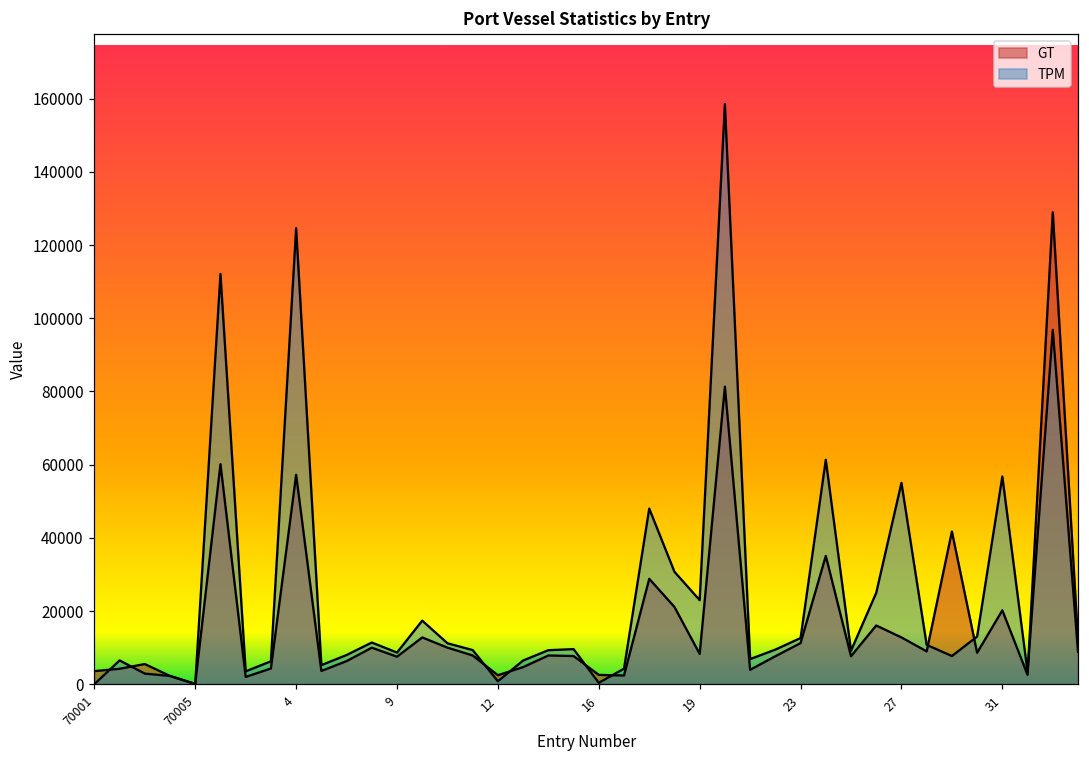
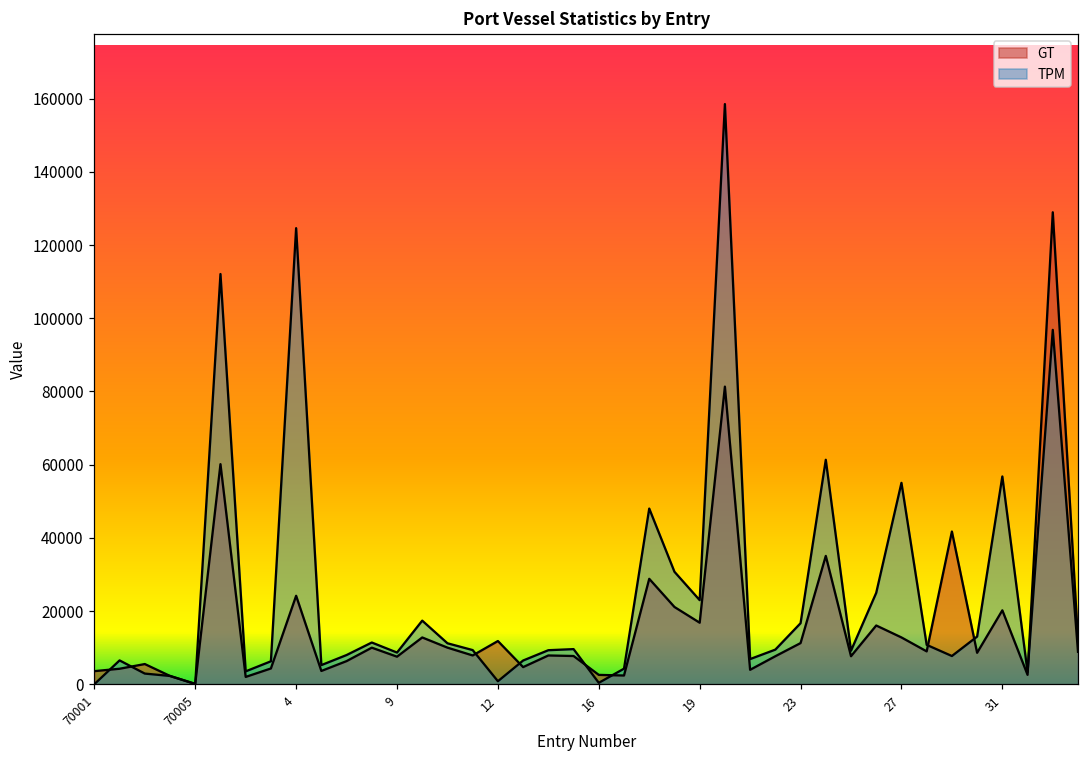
GT, 4: 57000 -> 24000
GT, 12: 2000 -> 12000
GT, 19: 8000 -> 17000
TPM, 23: 13000 -> 17000
